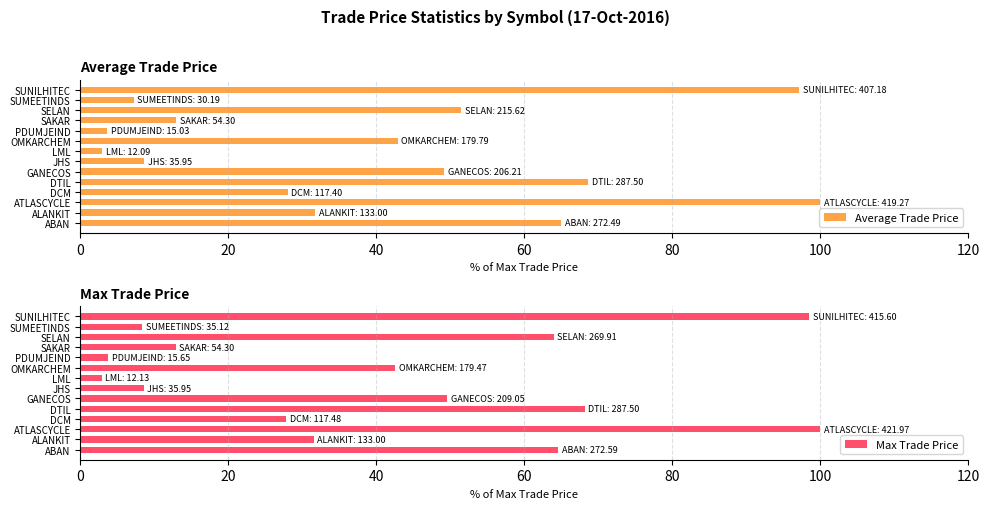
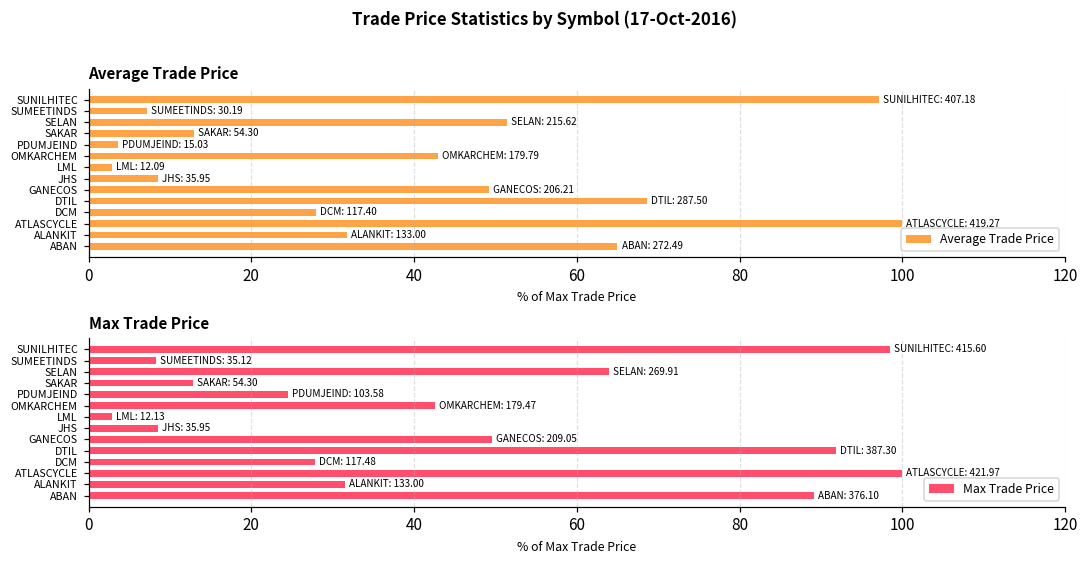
Max Trade Price, PDUMJEIND: 15.65 -> 103.58
Max Trade Price, DTIL: 287.50 -> 387.30
Max Trade Price, ABAN: 272.59 -> 376.10
